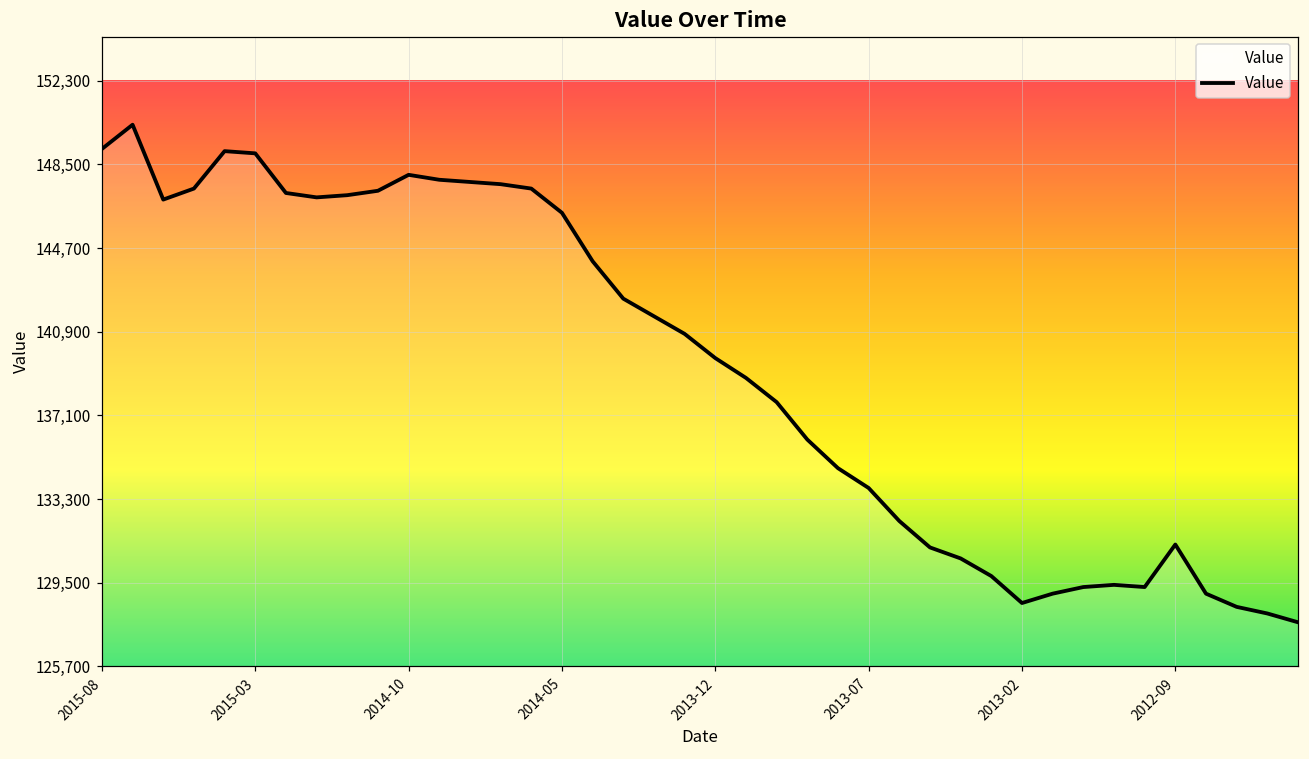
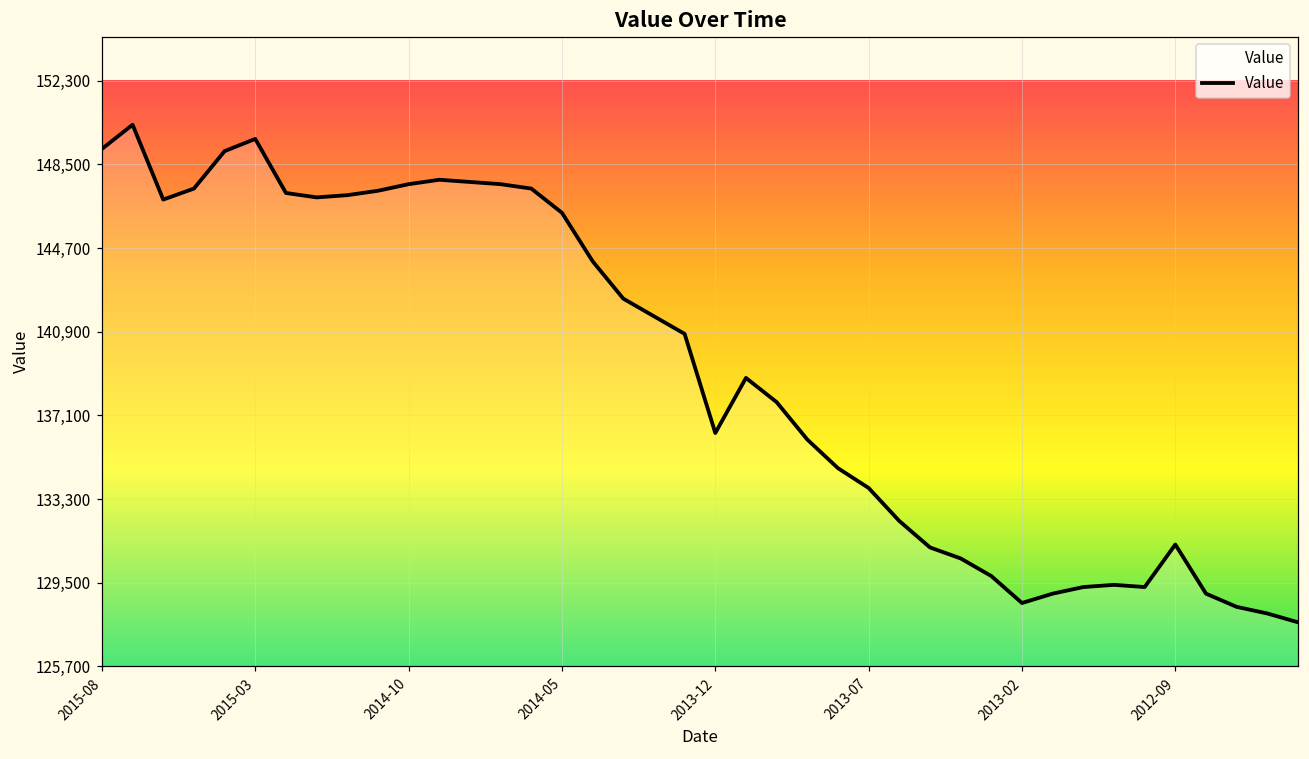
2015-03: 149,000 -> 149,700
2014-10: 148,000 -> 147,600
2013-12: 139,700 -> 136,300
